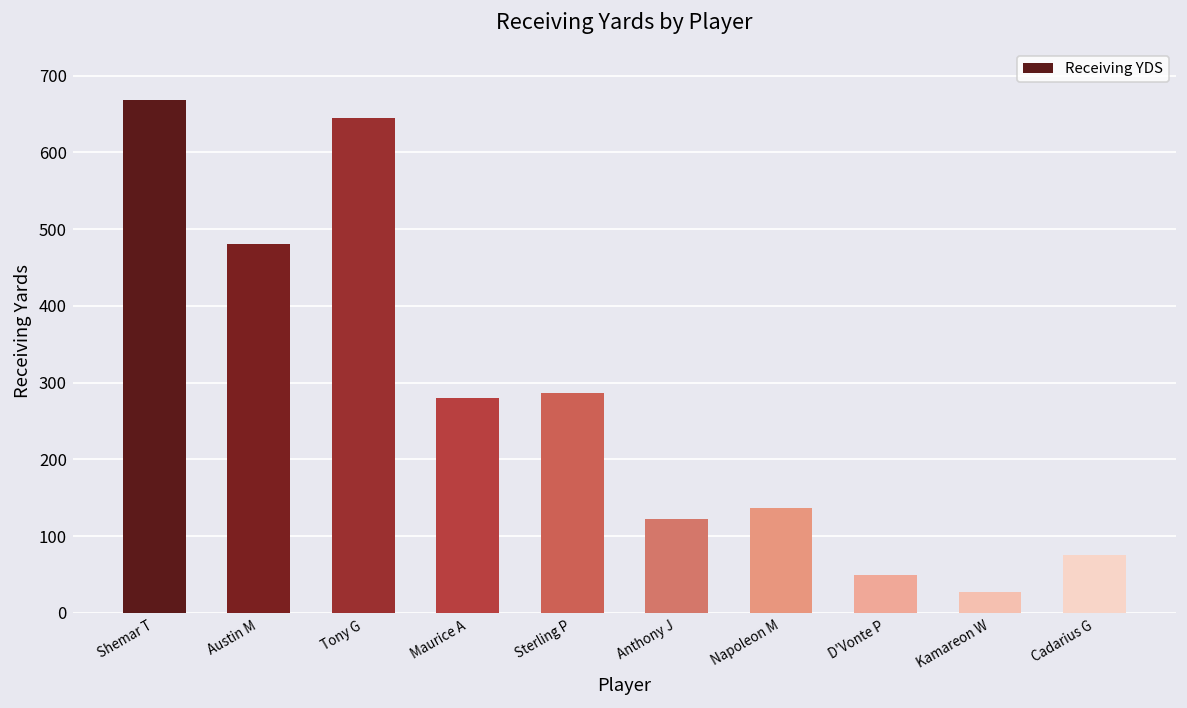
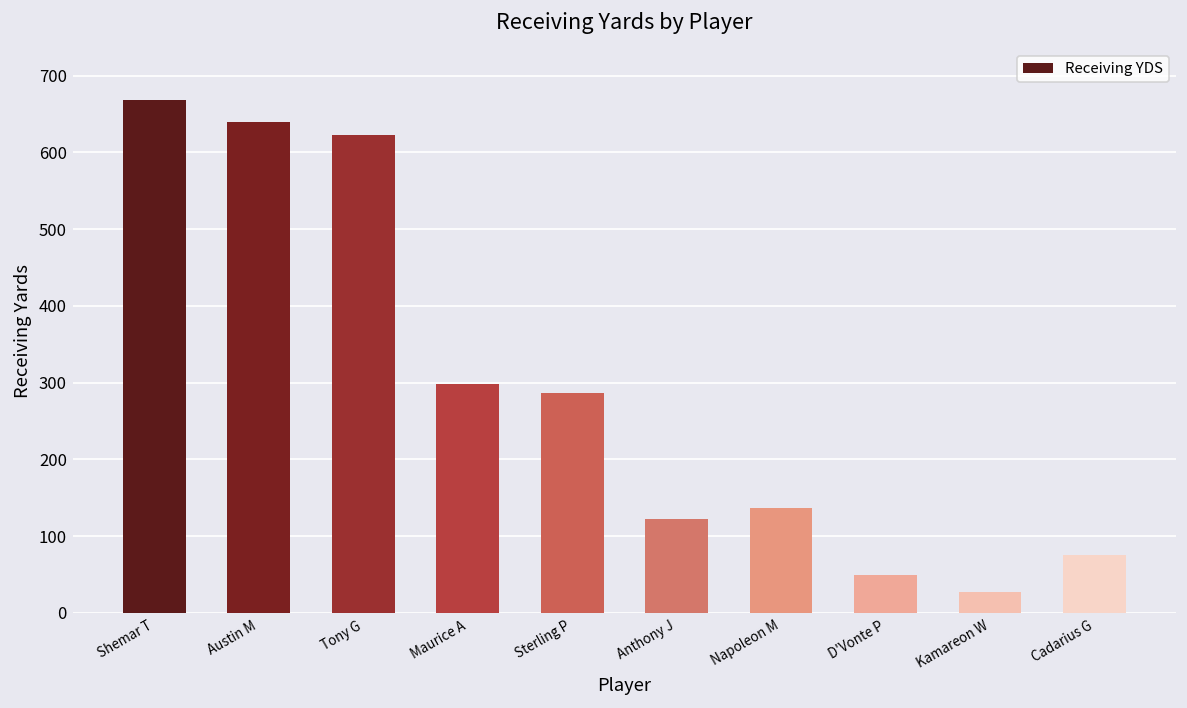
Austin M: 480 -> 640
Tony G: 650 -> 620
Maurice A: 280 -> 300
